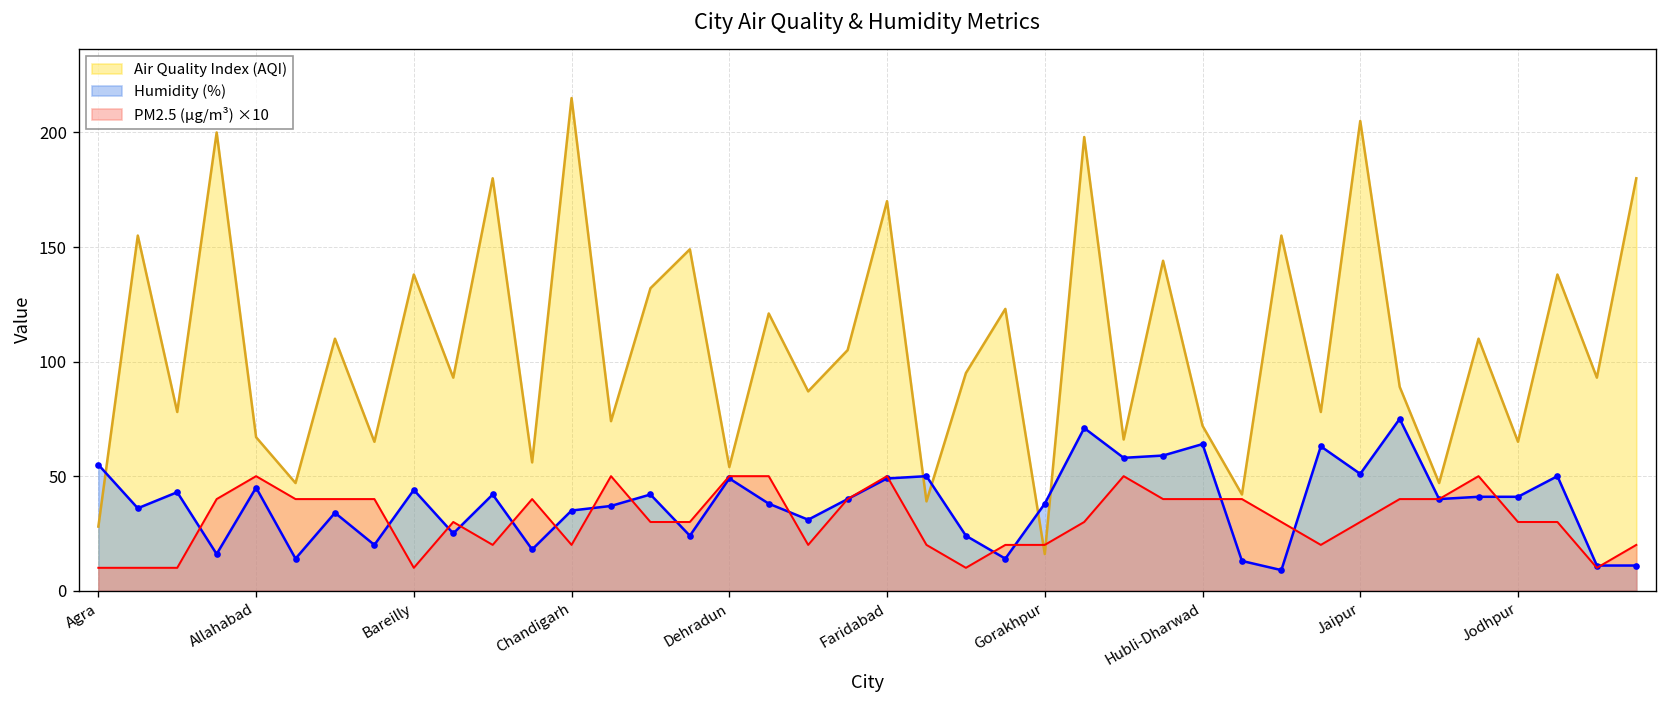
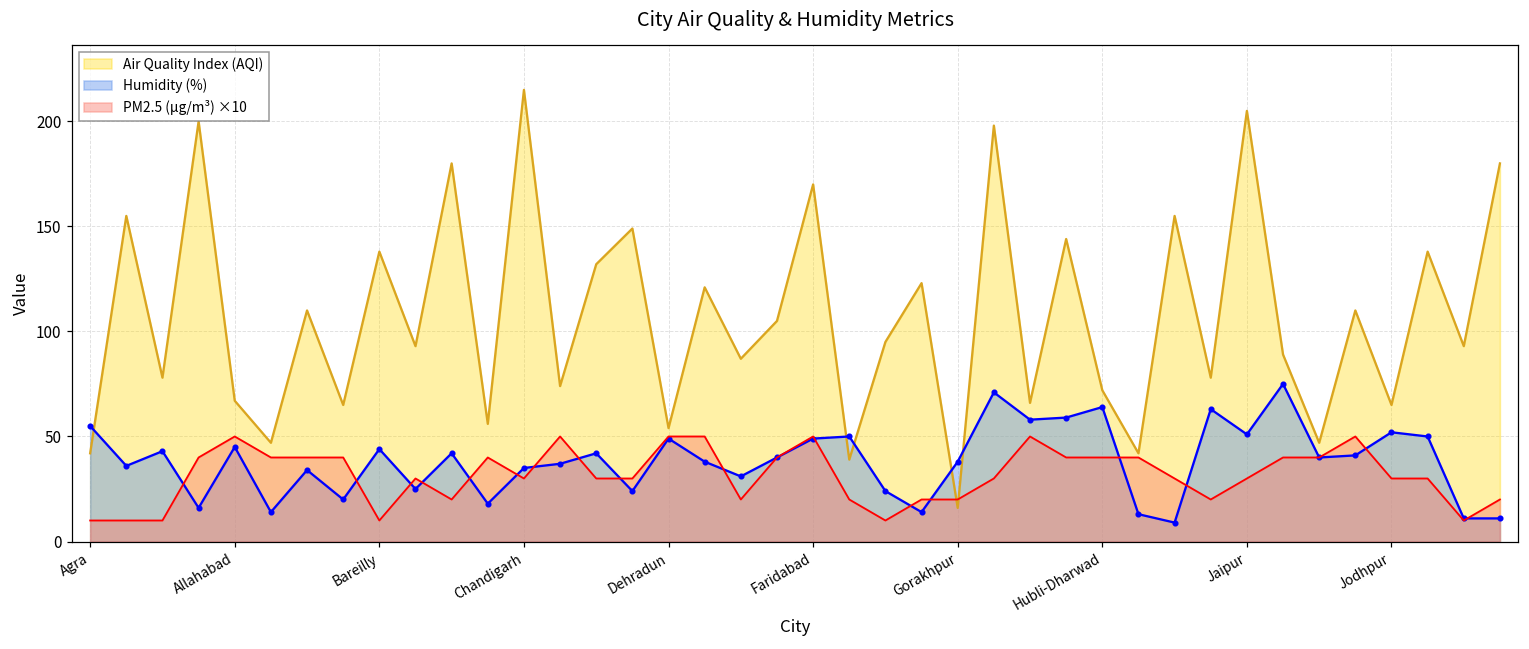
Air Quality Index (AQI), Agra: 28 -> 42
PM2.5 (µg/m³) ×10, Chandigarh: 20 -> 30
Humidity (%), Jodhpur: 41 -> 52
